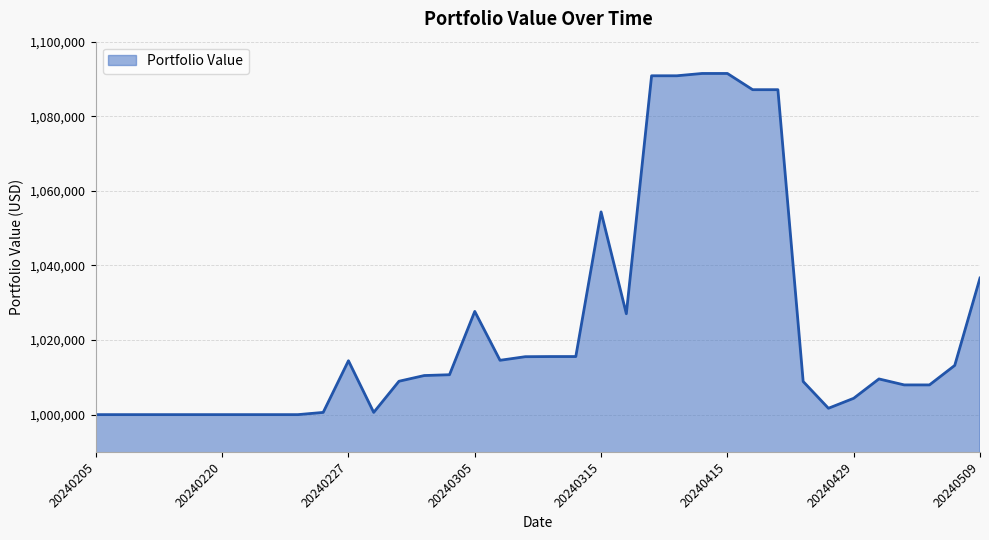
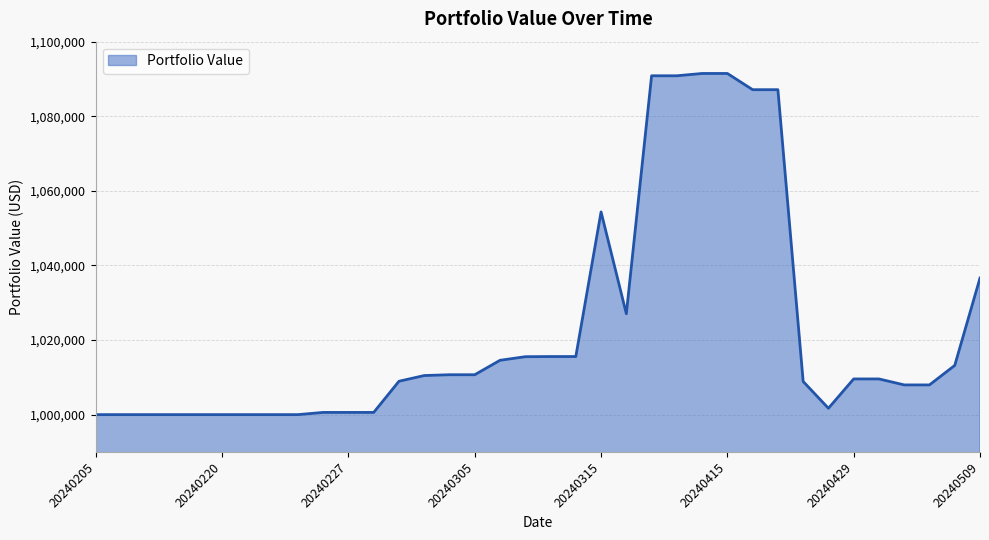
20240227: 1,014,000 -> 1,001,000
20240305: 1,028,000 -> 1,011,000
20240429: 1,004,000 -> 1,010,000
